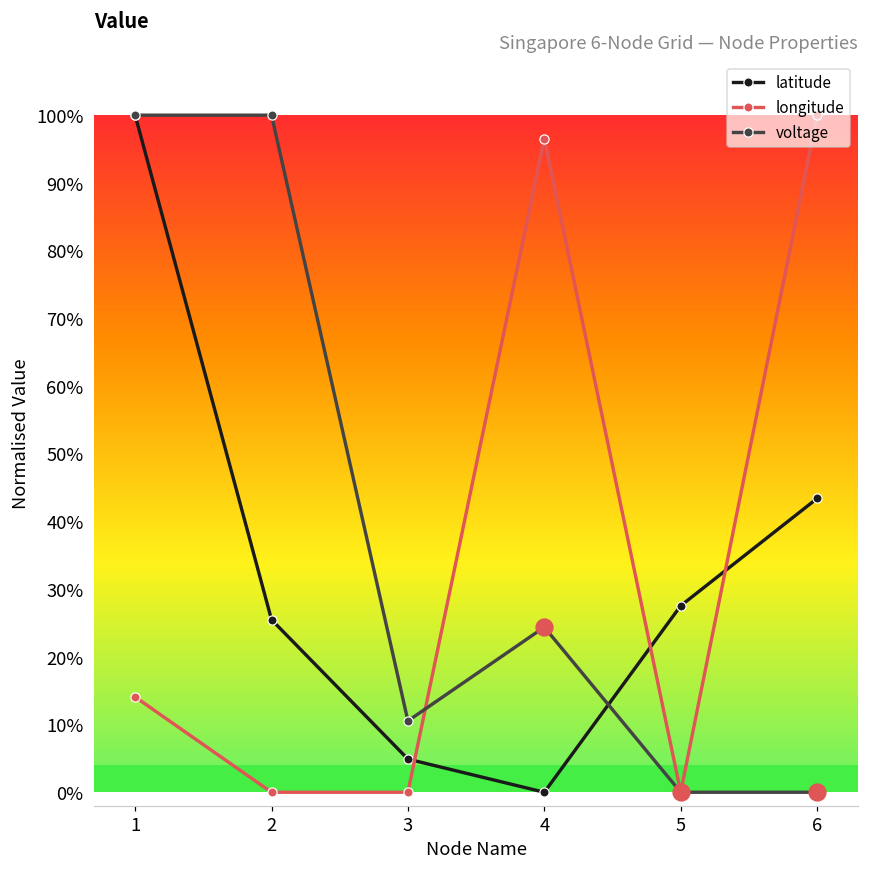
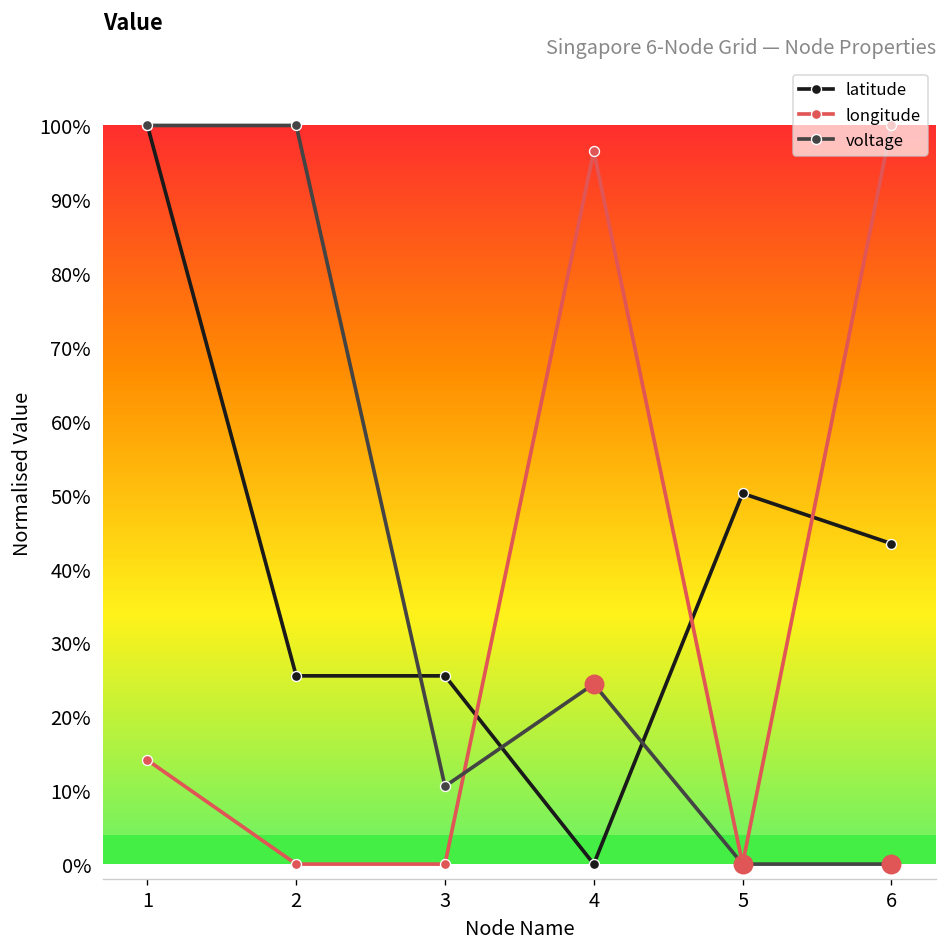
latitude, 3: 5% -> 25%
latitude, 5: 28% -> 50%
